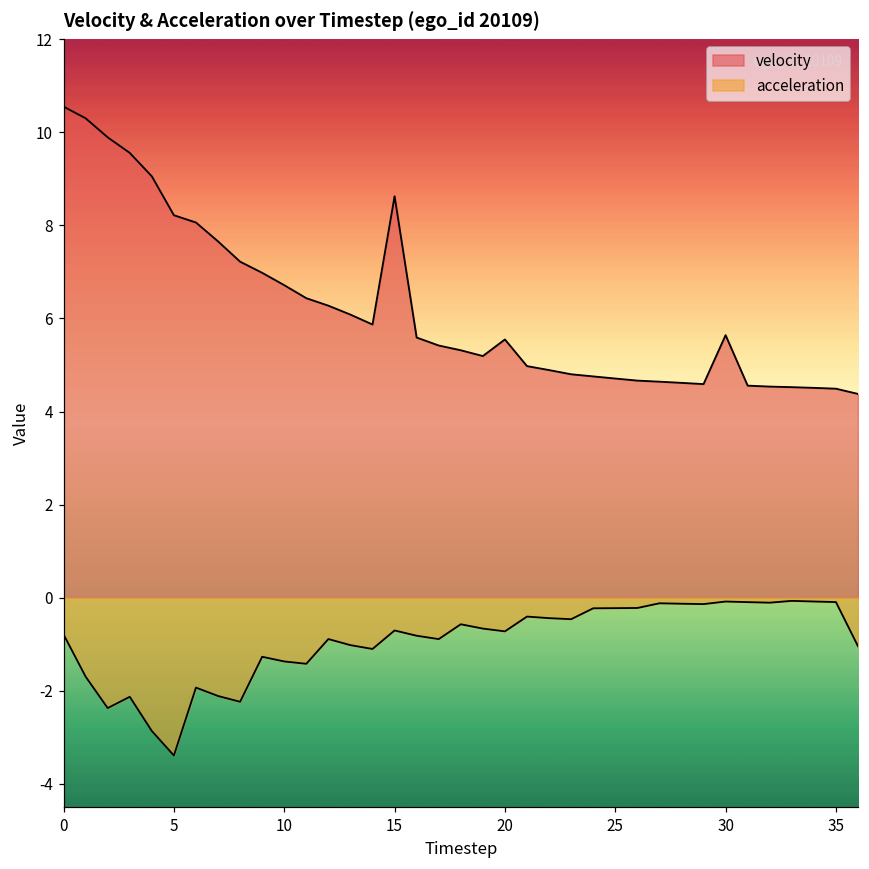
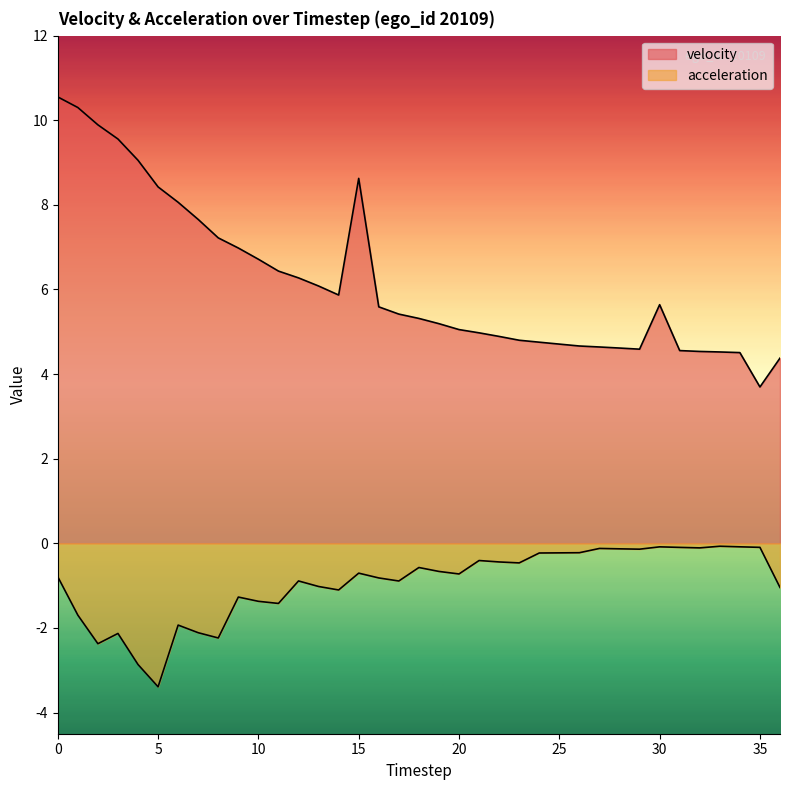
velocity, 5: 8.2 -> 8.4
velocity, 20: 5.5 -> 5.1
velocity, 35: 4.5 -> 3.7
